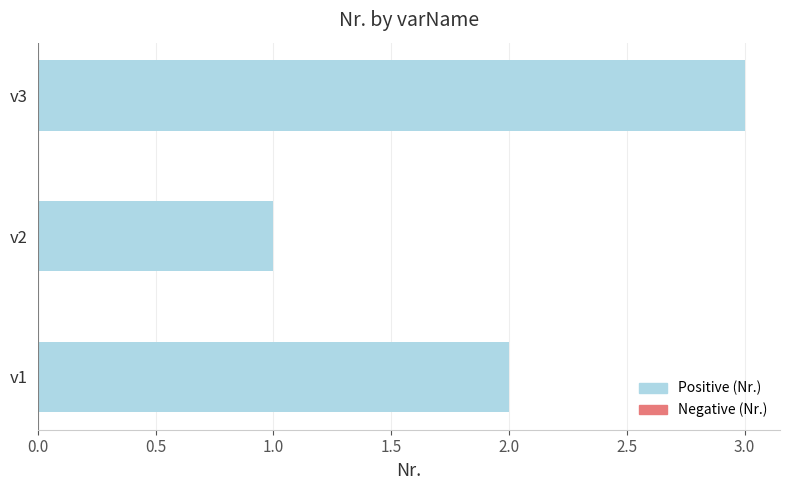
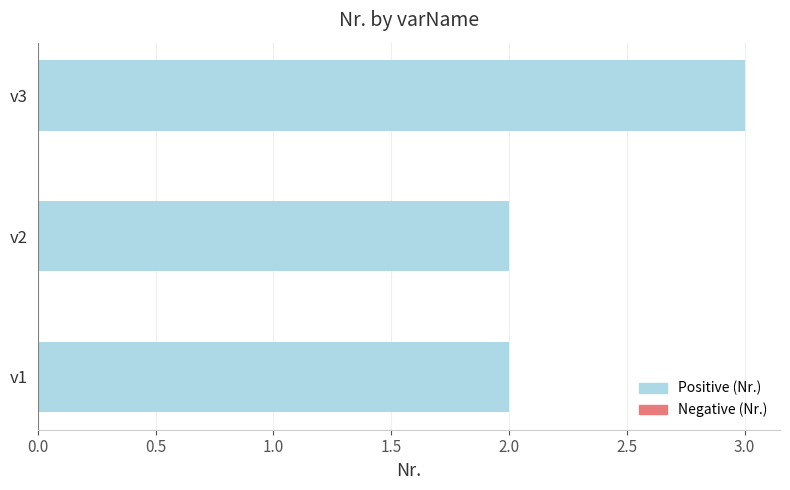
v2: 1 -> 2
